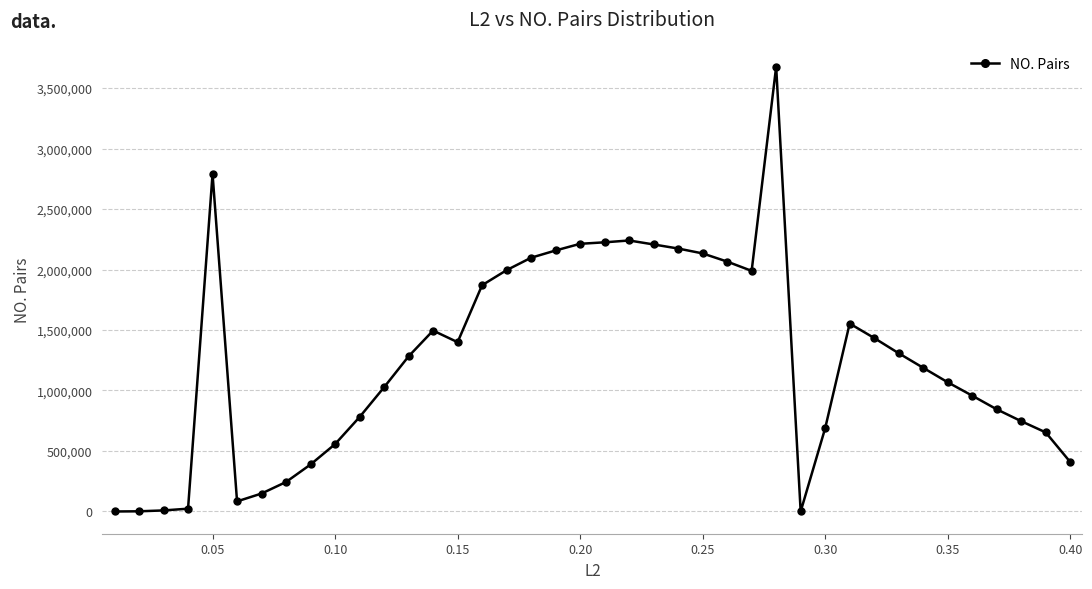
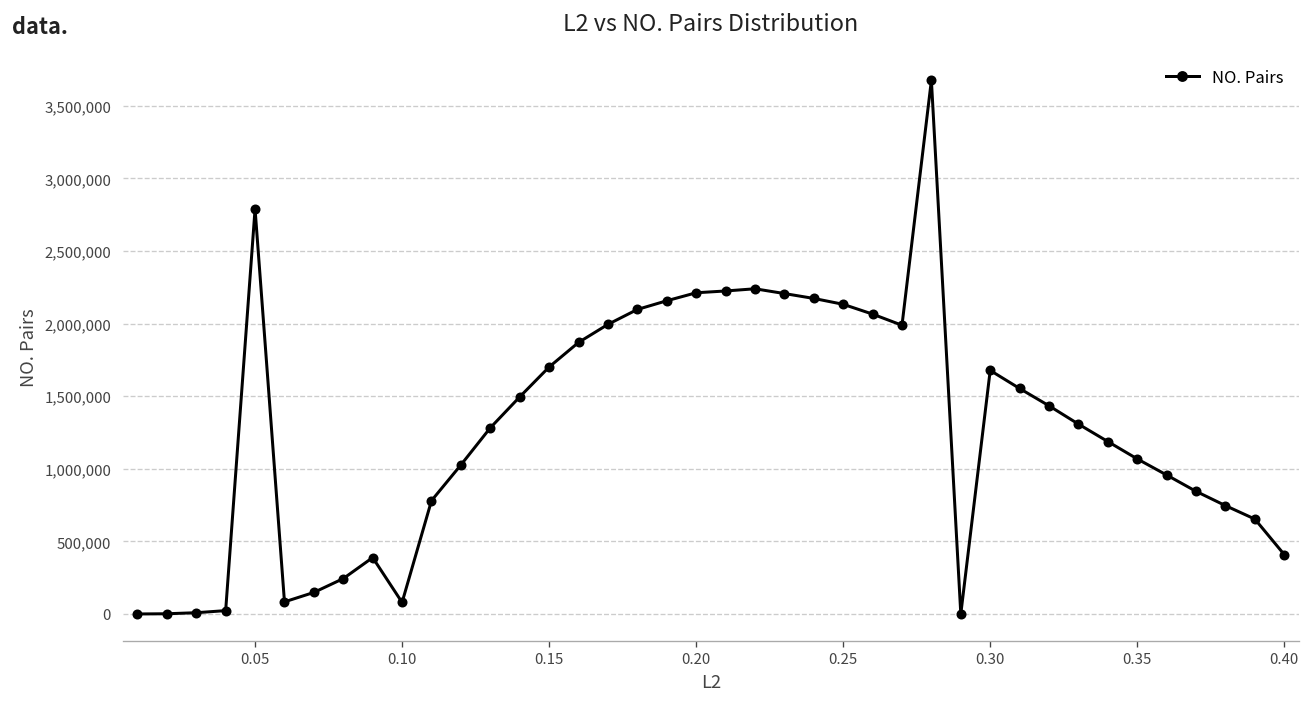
0.10: 560,000 -> 80,000
0.15: 1,400,000 -> 1,700,000
0.30: 690,000 -> 1,680,000
